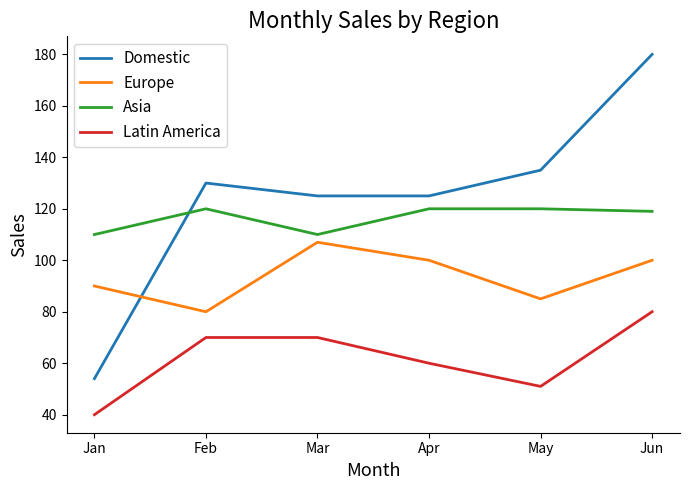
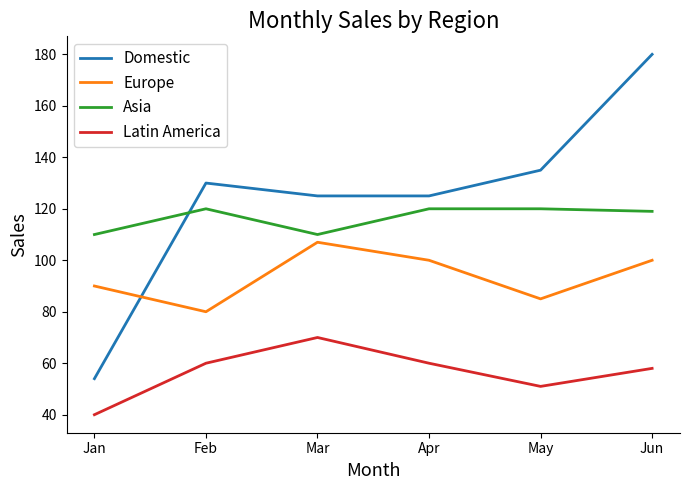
Latin America, Feb: 70 -> 60
Latin America, Jun: 80 -> 58
